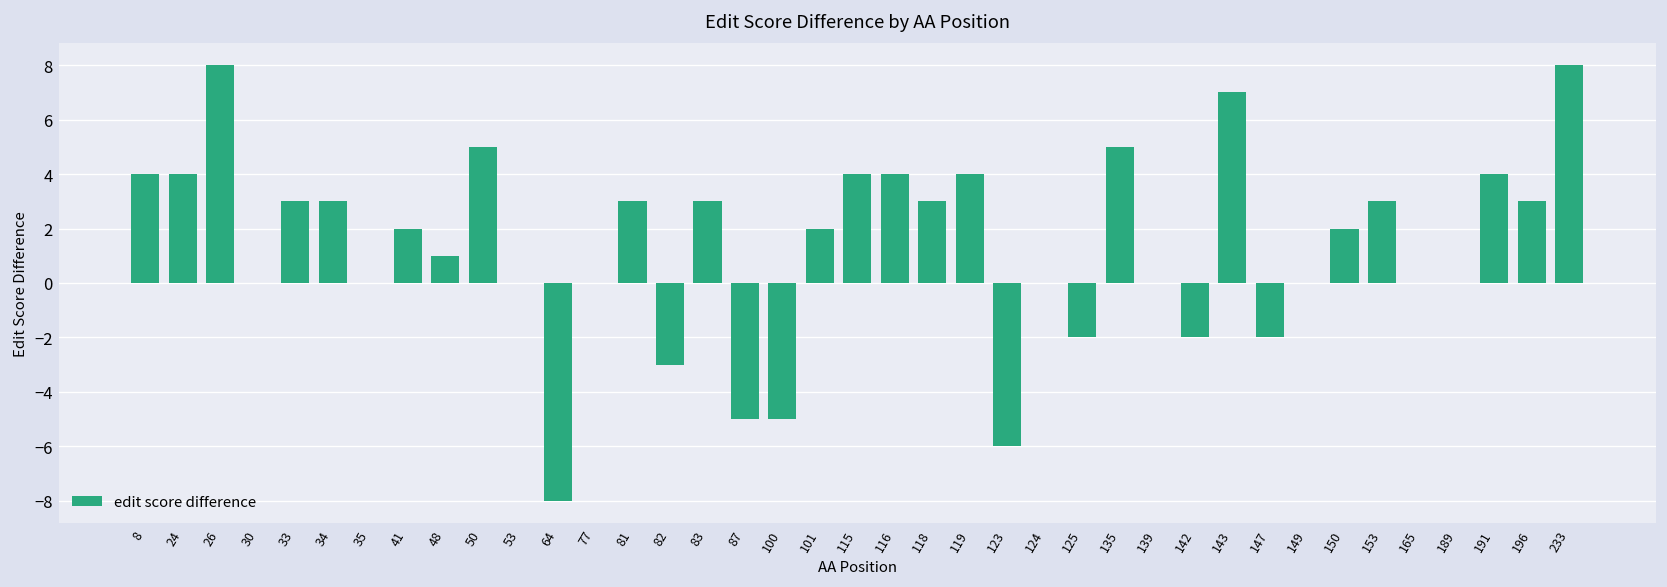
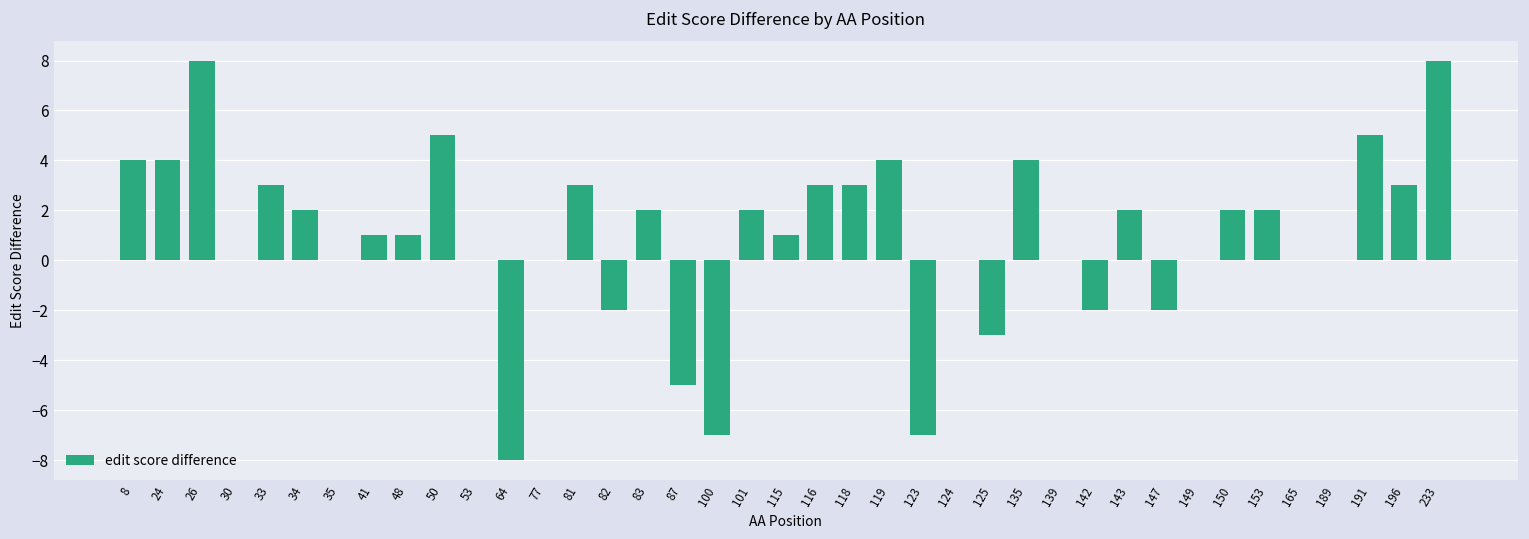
34: 3 -> 2
41: 2 -> 1
82: -3 -> -2
83: 3 -> 2
100: -5 -> -7
115: 4 -> 1
116: 4 -> 3
123: -6 -> -7
125: -2 -> -3
135: 5 -> 4
143: 7 -> 2
153: 3 -> 2
191: 4 -> 5
